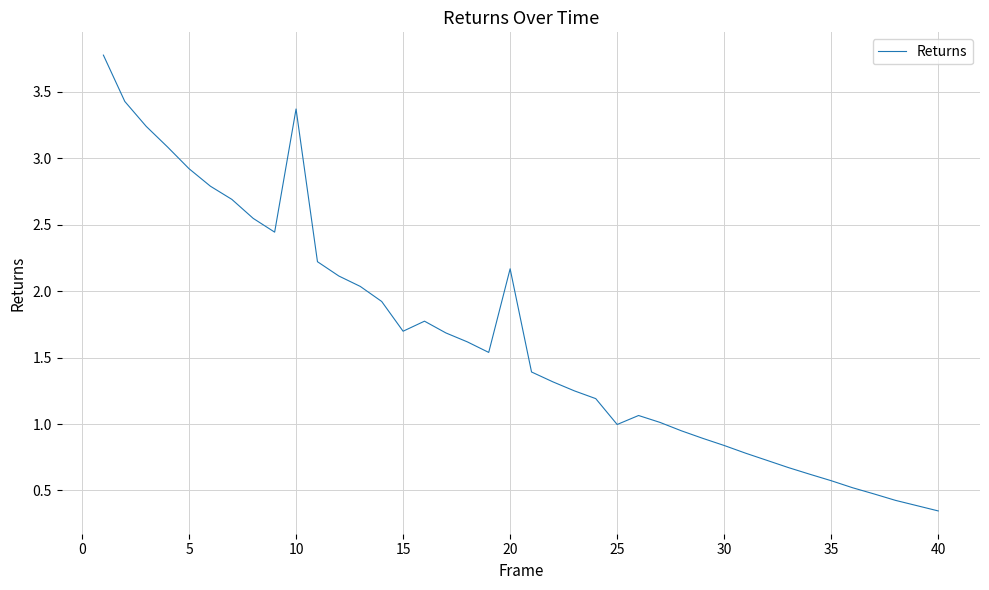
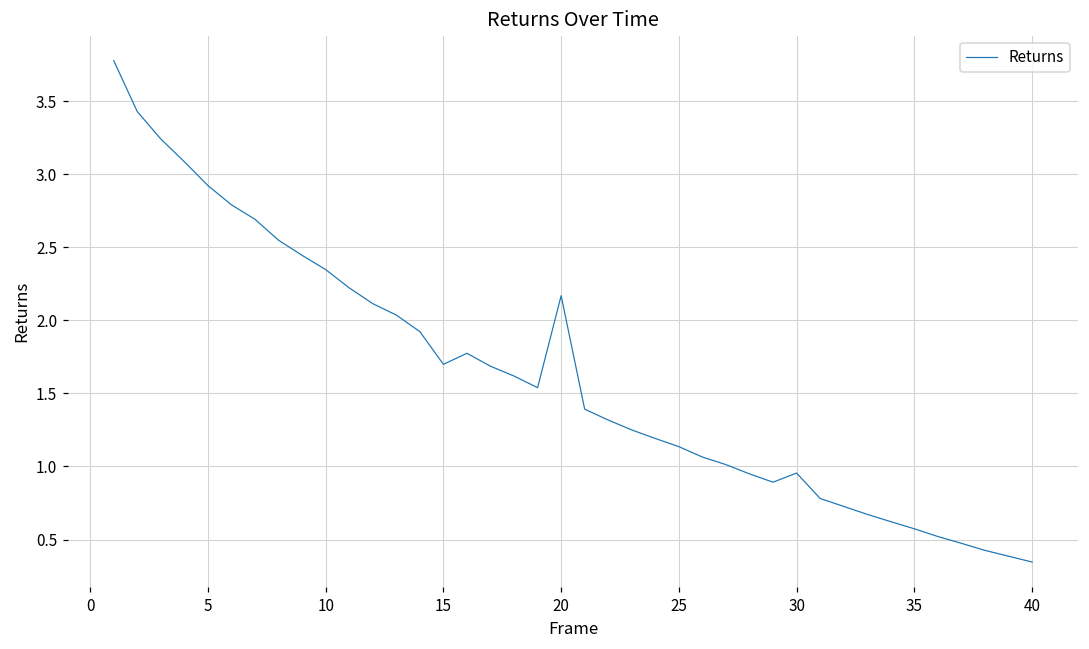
10: 3.37 -> 2.35
25: 1.00 -> 1.14
30: 0.84 -> 0.95
